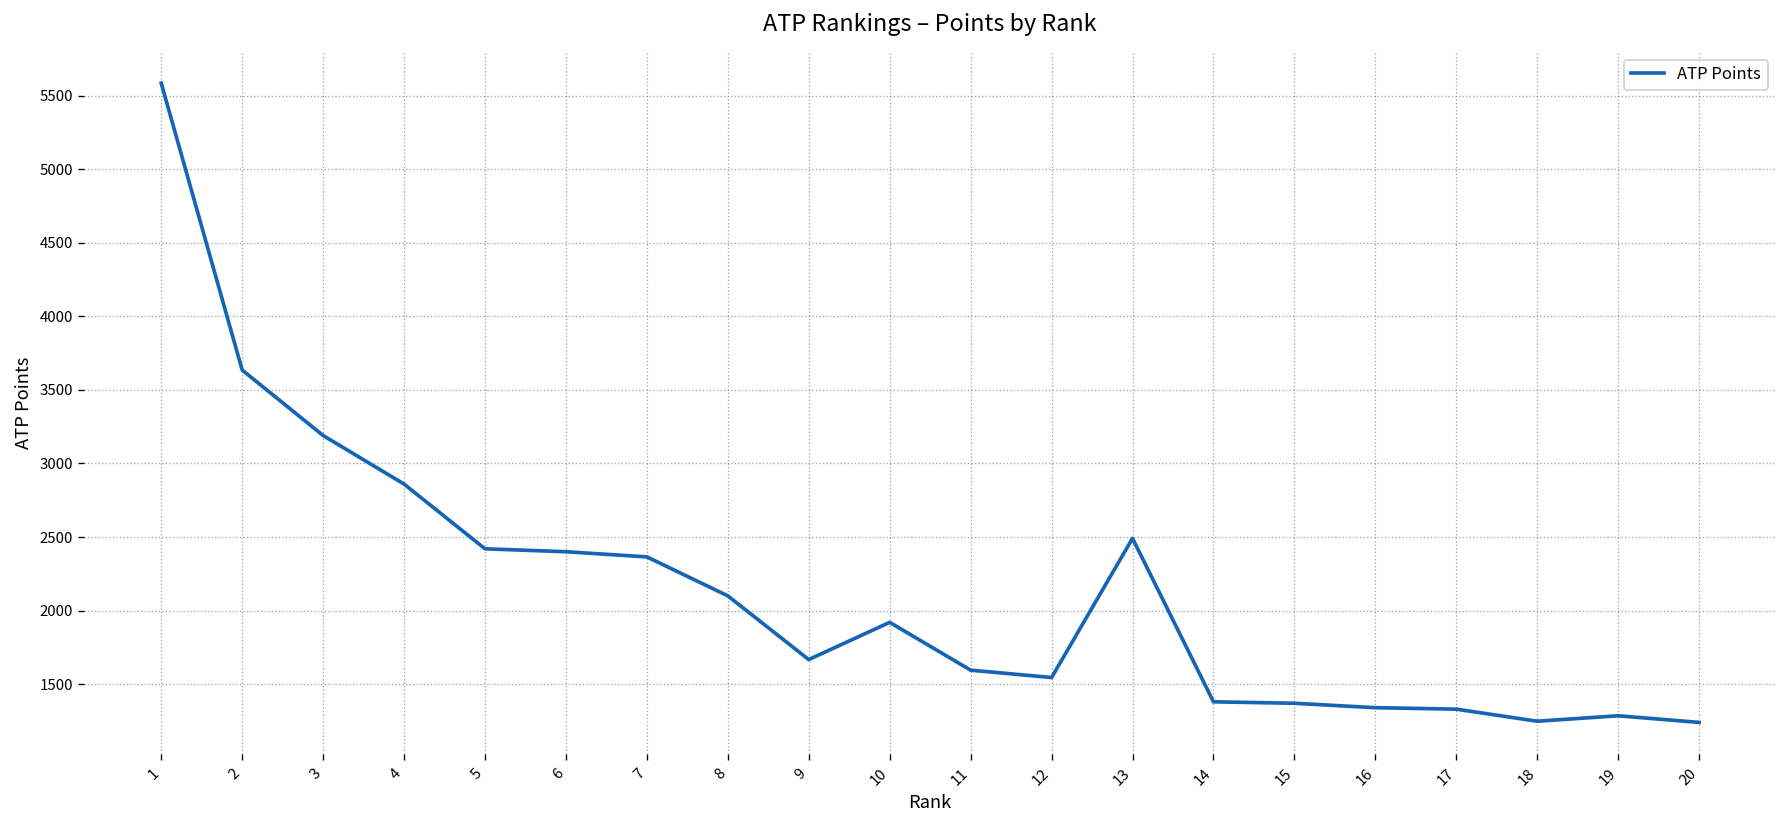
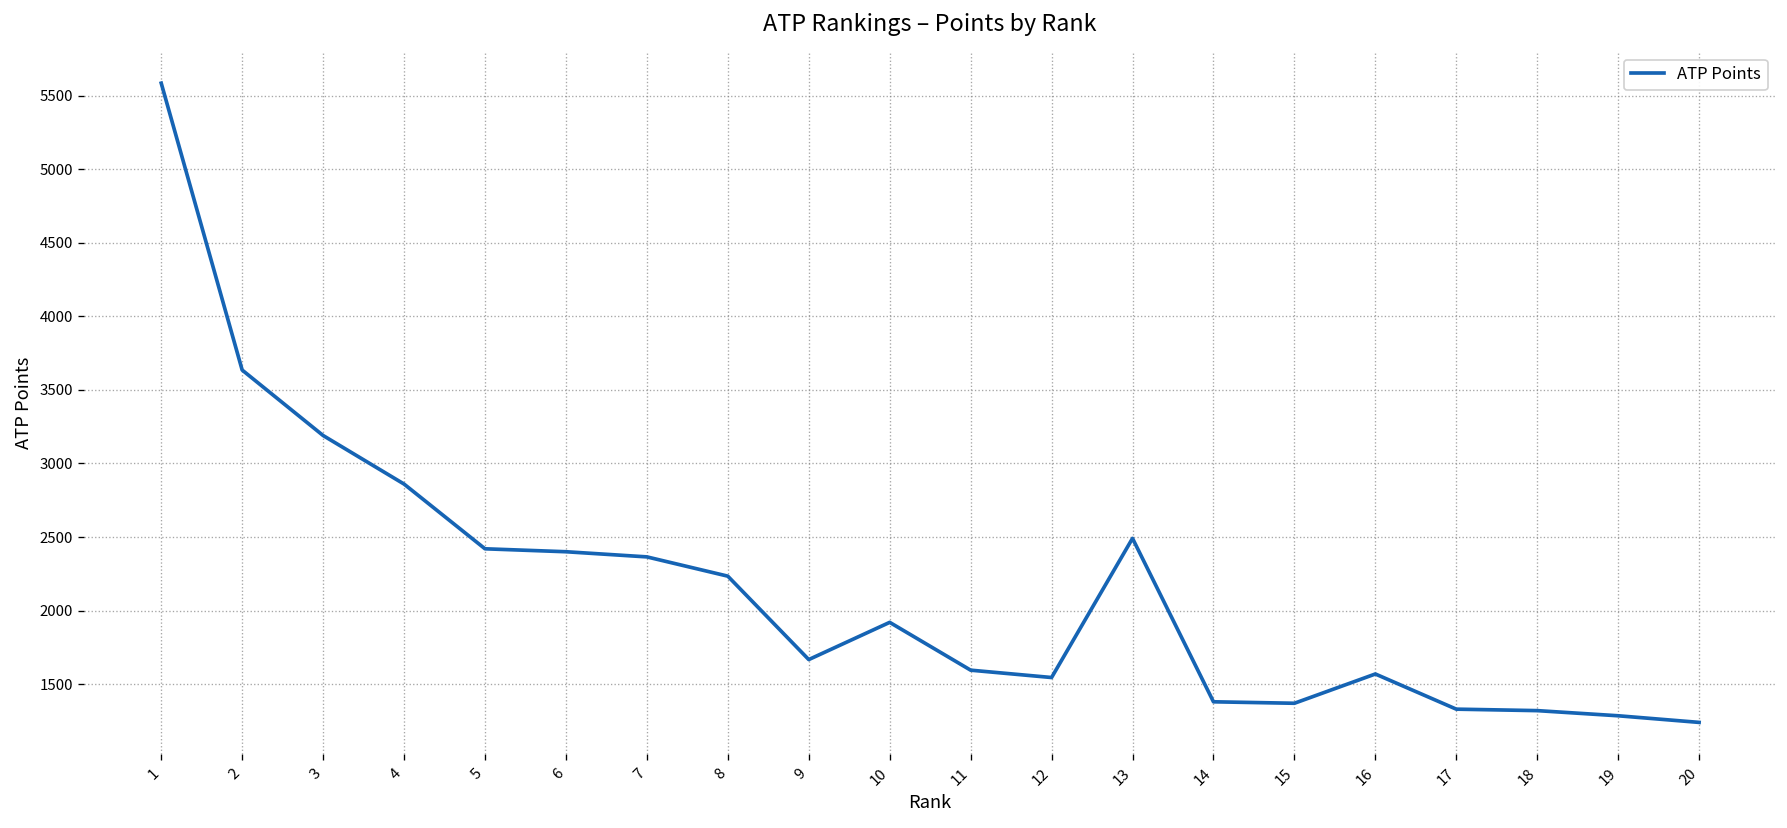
8: 2100 -> 2230
16: 1340 -> 1570
18: 1250 -> 1320
